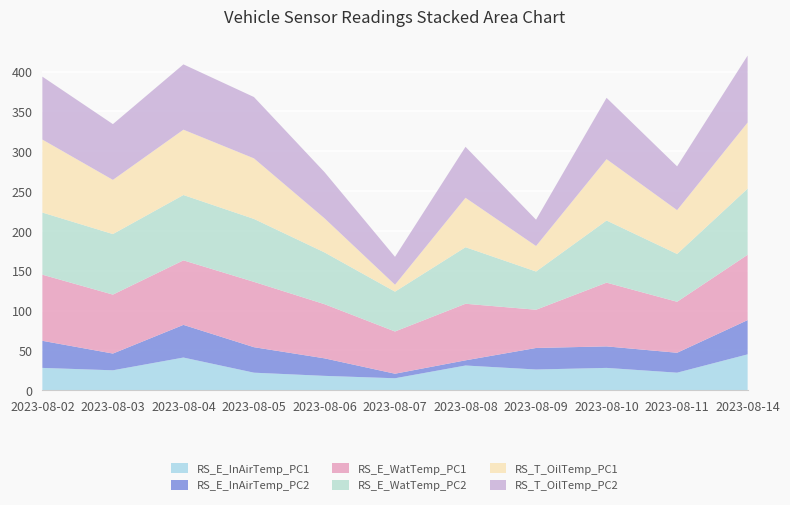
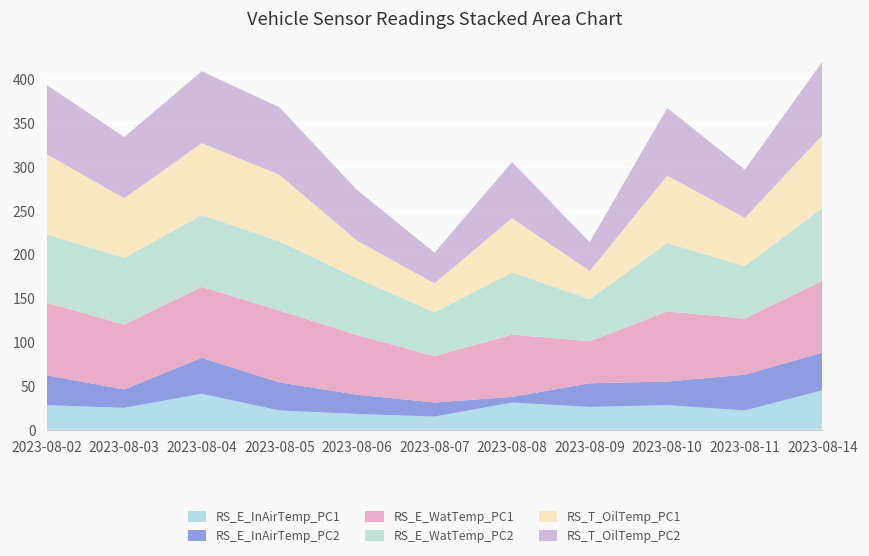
RS_E_InAirTemp_PC2, 2023-08-07: 10 -> 20
RS_T_OilTemp_PC1, 2023-08-07: 10 -> 30
RS_E_InAirTemp_PC2, 2023-08-11: 30 -> 40
